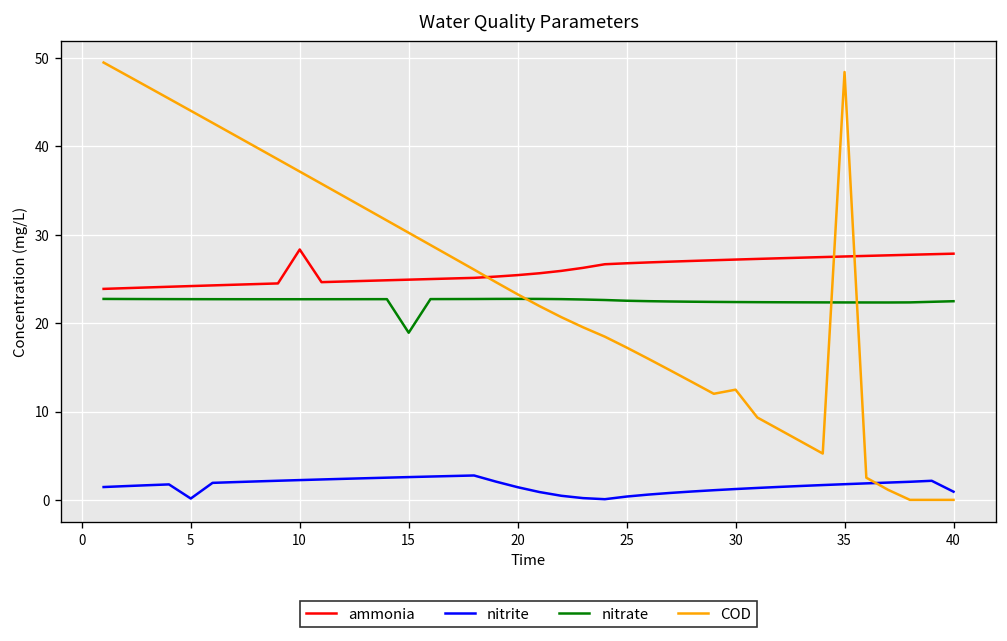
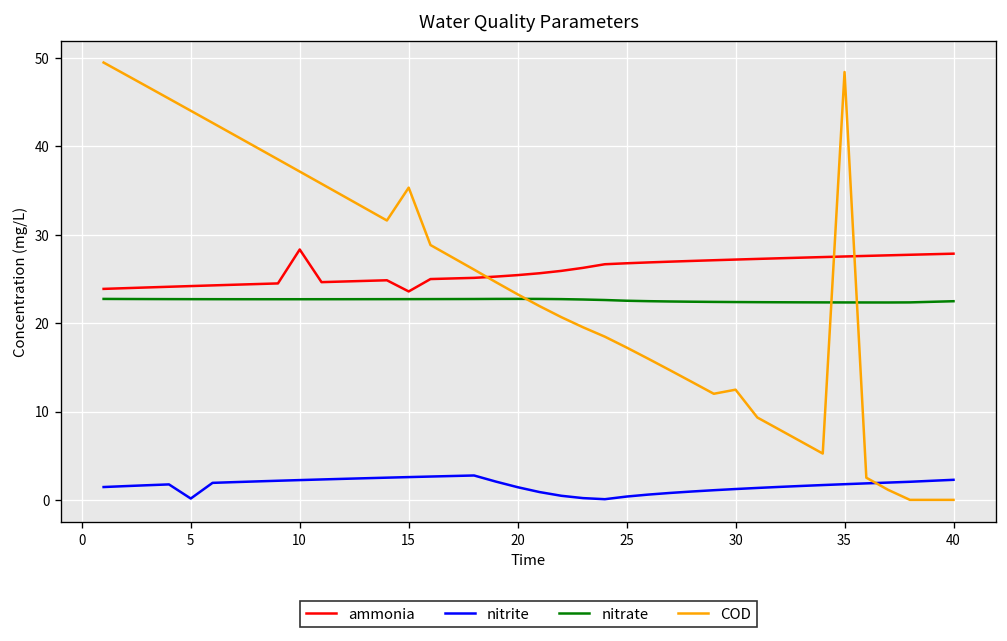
ammonia, 15: 25 -> 24
nitrate, 15: 19 -> 23
COD, 15: 30 -> 35
nitrite, 40: 1 -> 2
